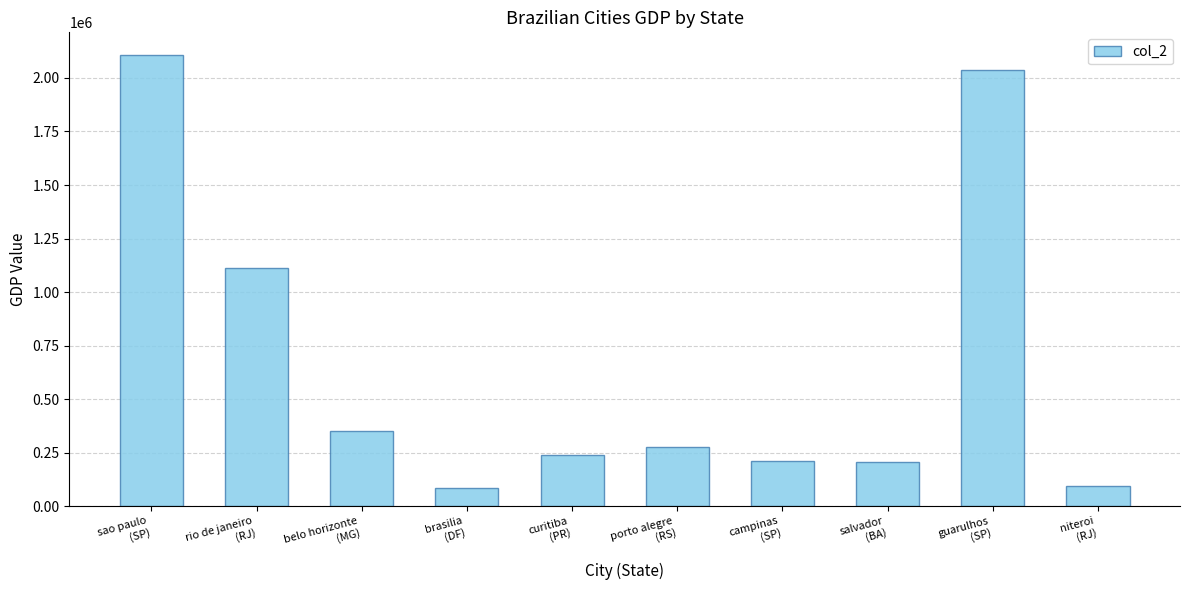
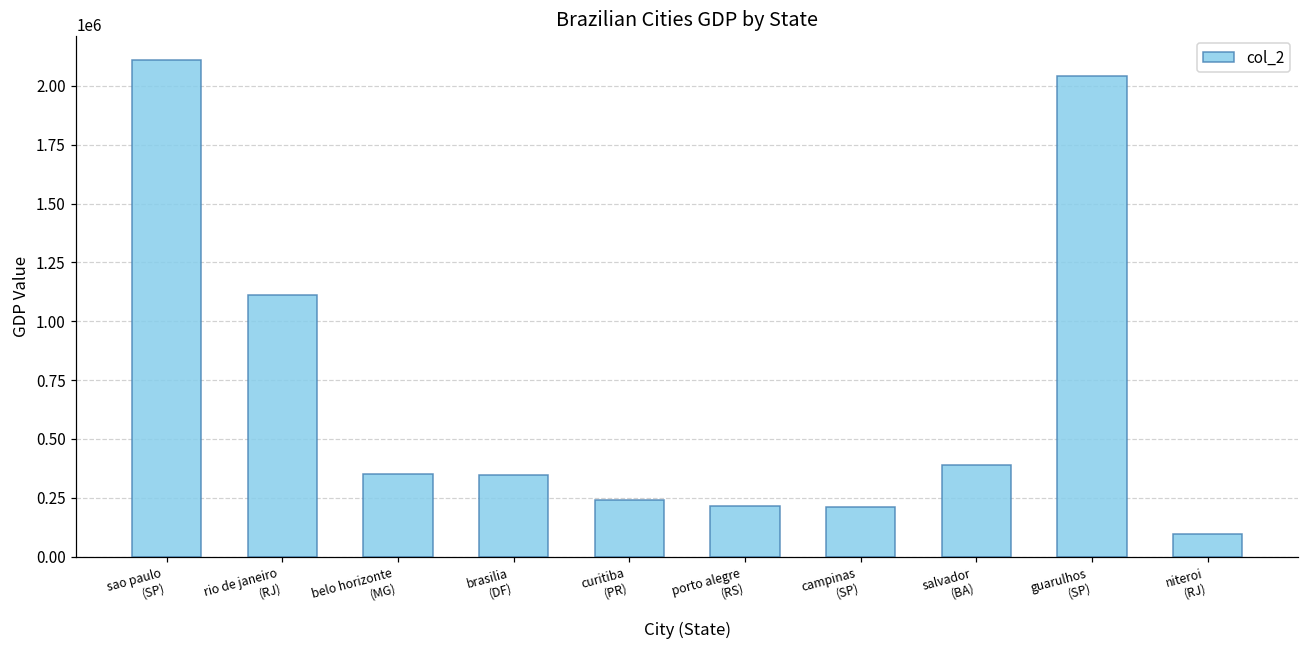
brasilia (DF): 80000 -> 350000
porto alegre (RS): 280000 -> 210000
salvador (BA): 210000 -> 390000
